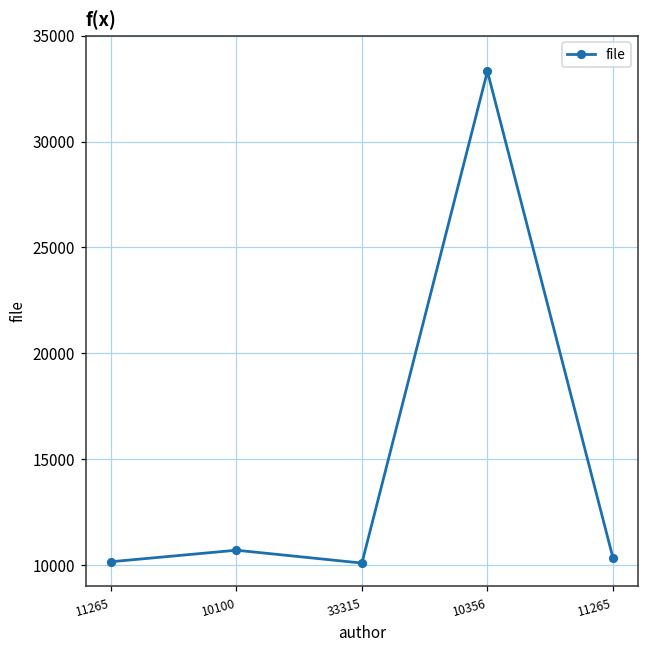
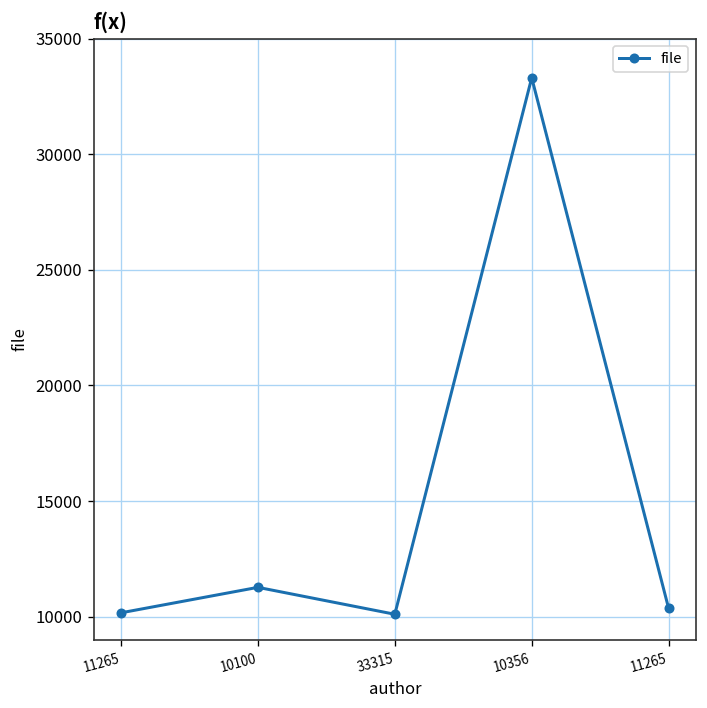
10100: 10700 -> 11300
